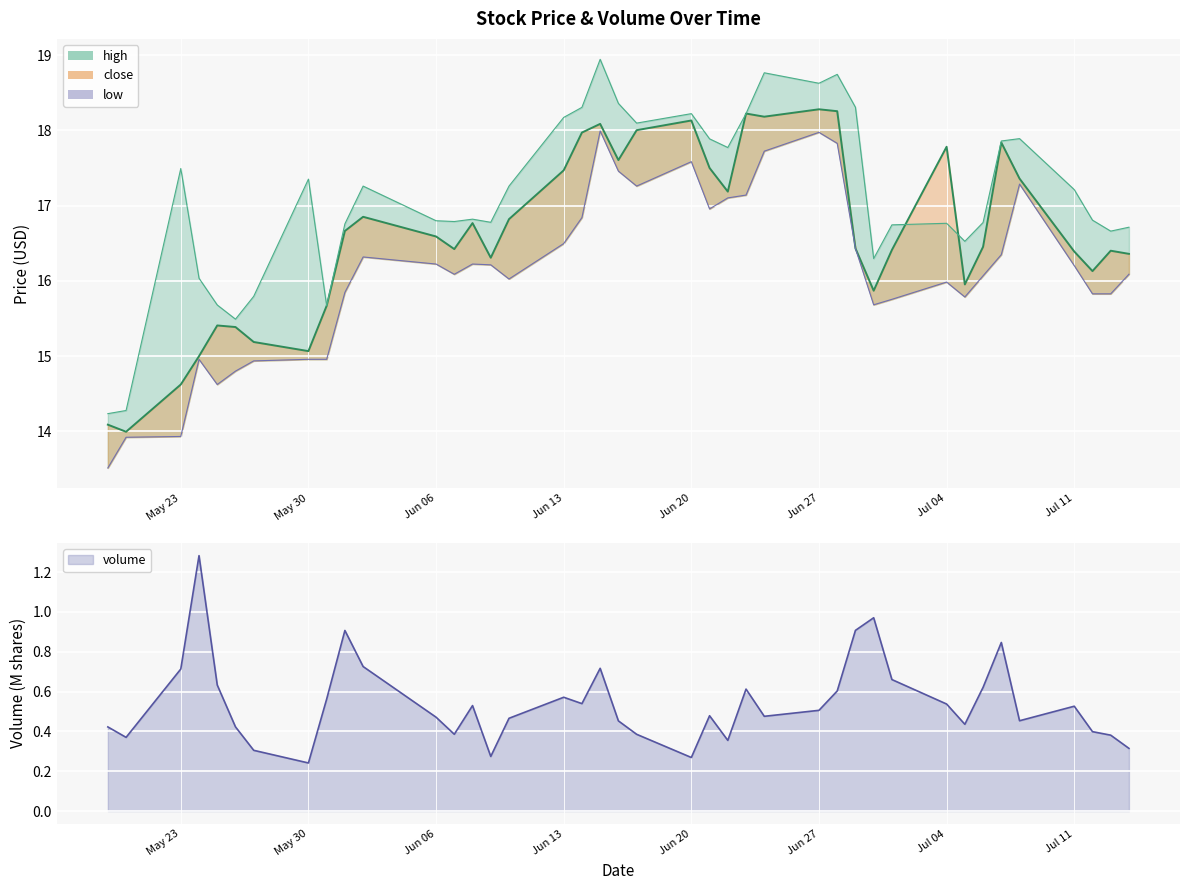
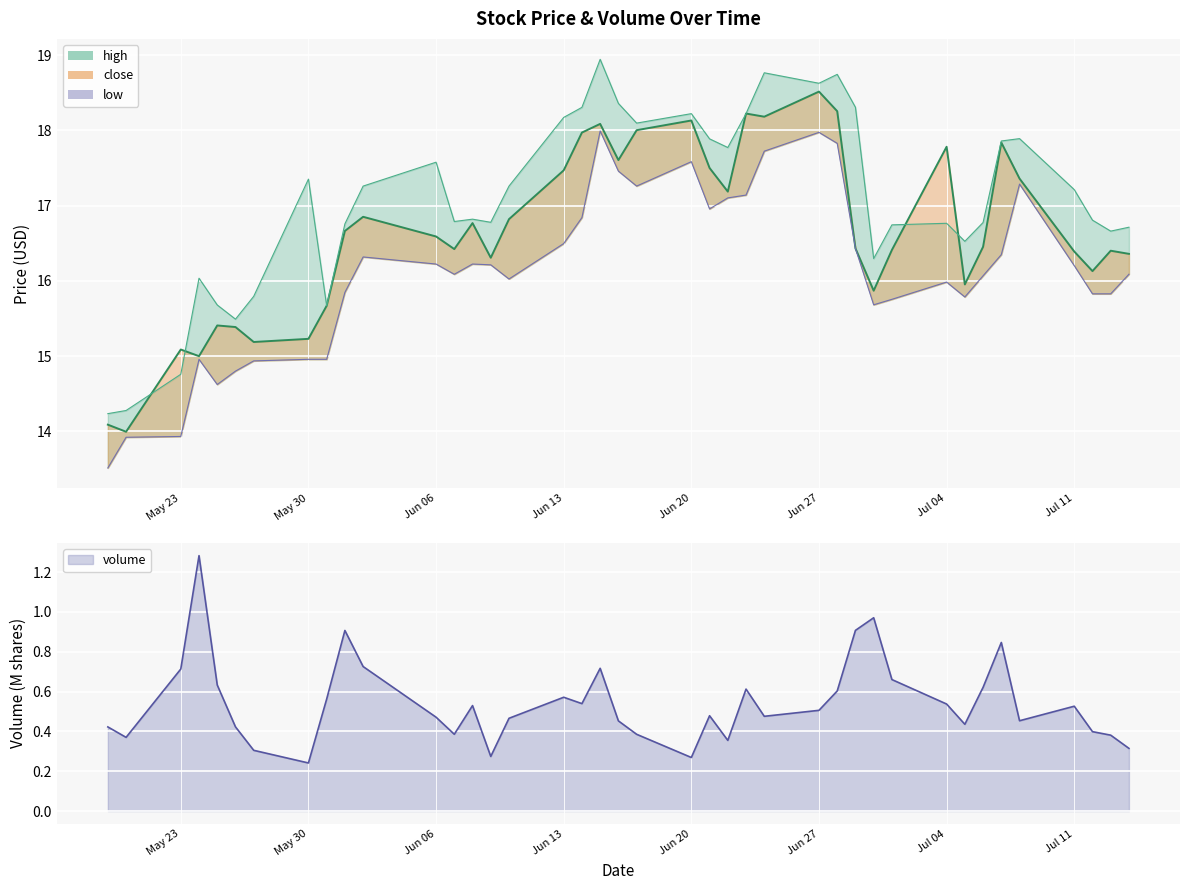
Stock Price & Volume Over Time, close, May 23: 14.6 -> 15.1
Stock Price & Volume Over Time, high, May 23: 17.5 -> 14.8
Stock Price & Volume Over Time, close, May 30: 15.1 -> 15.2
Stock Price & Volume Over Time, high, Jun 06: 16.8 -> 17.6
Stock Price & Volume Over Time, close, Jun 27: 18.3 -> 18.5
